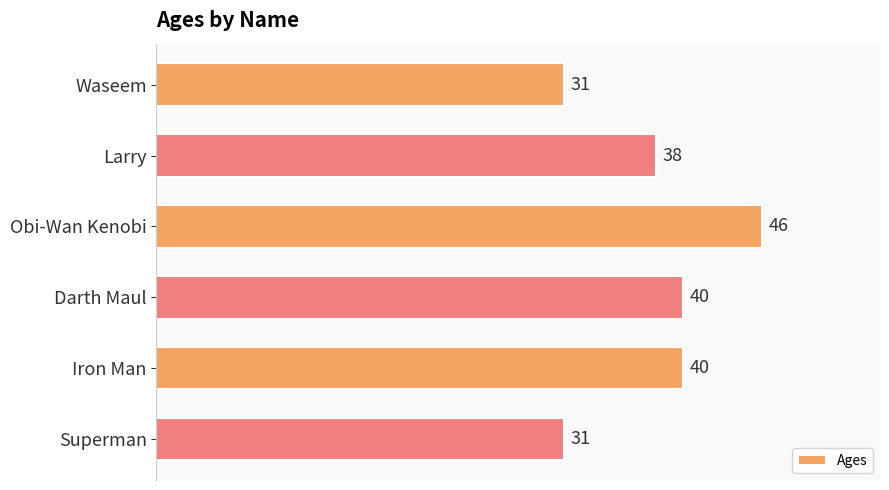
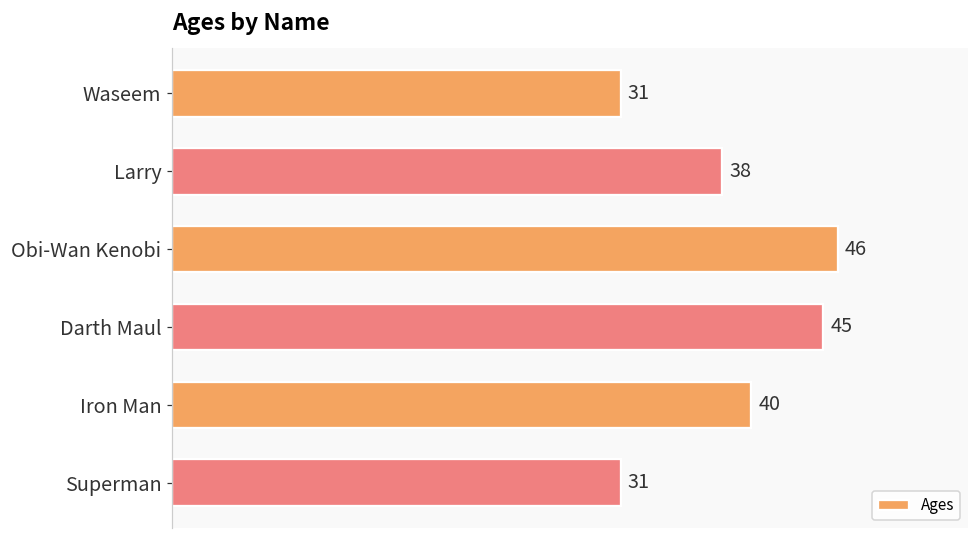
Darth Maul: 40 -> 45
